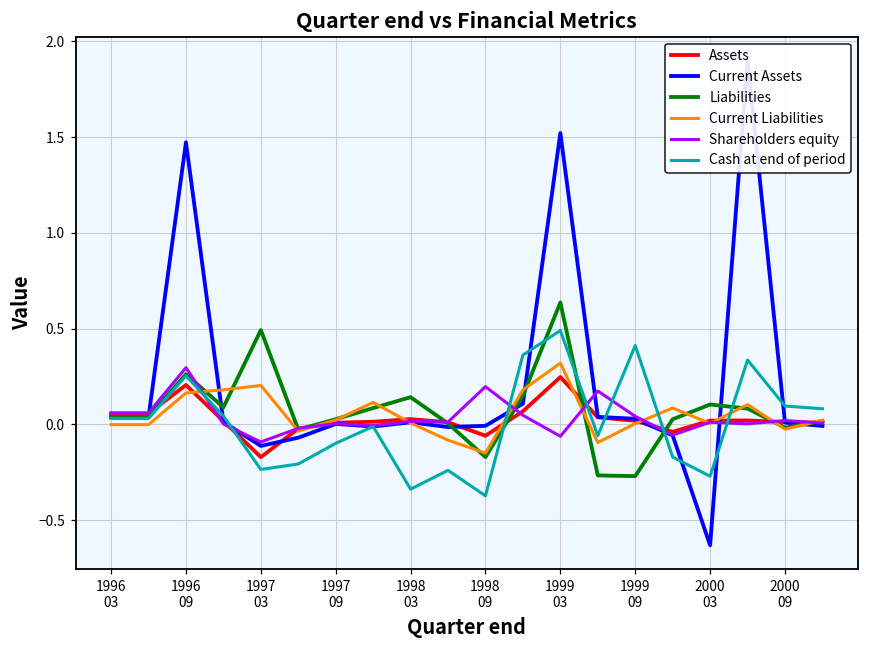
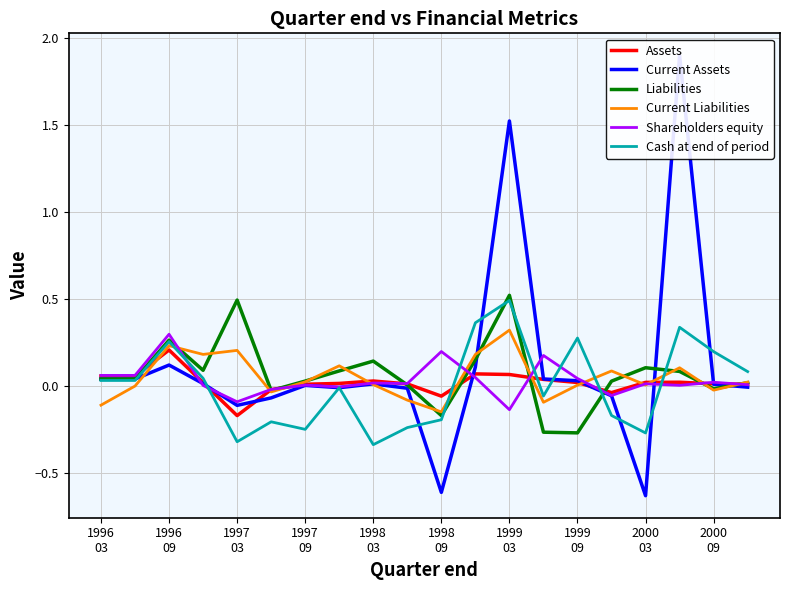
Current Liabilities, 1996 03: 0.00 -> -0.11
Current Assets, 1996 09: 1.47 -> 0.12
Current Liabilities, 1996 09: 0.16 -> 0.23
Cash at end of period, 1997 03: -0.24 -> -0.32
Cash at end of period, 1997 09: -0.10 -> -0.25
Current Assets, 1998 09: -0.01 -> -0.61
Cash at end of period, 1998 09: -0.37 -> -0.19
Assets, 1999 03: 0.25 -> 0.07
Liabilities, 1999 03: 0.64 -> 0.52
Shareholders equity, 1999 03: -0.06 -> -0.14
Cash at end of period, 1999 09: 0.41 -> 0.27
Cash at end of period, 2000 09: 0.10 -> 0.20
